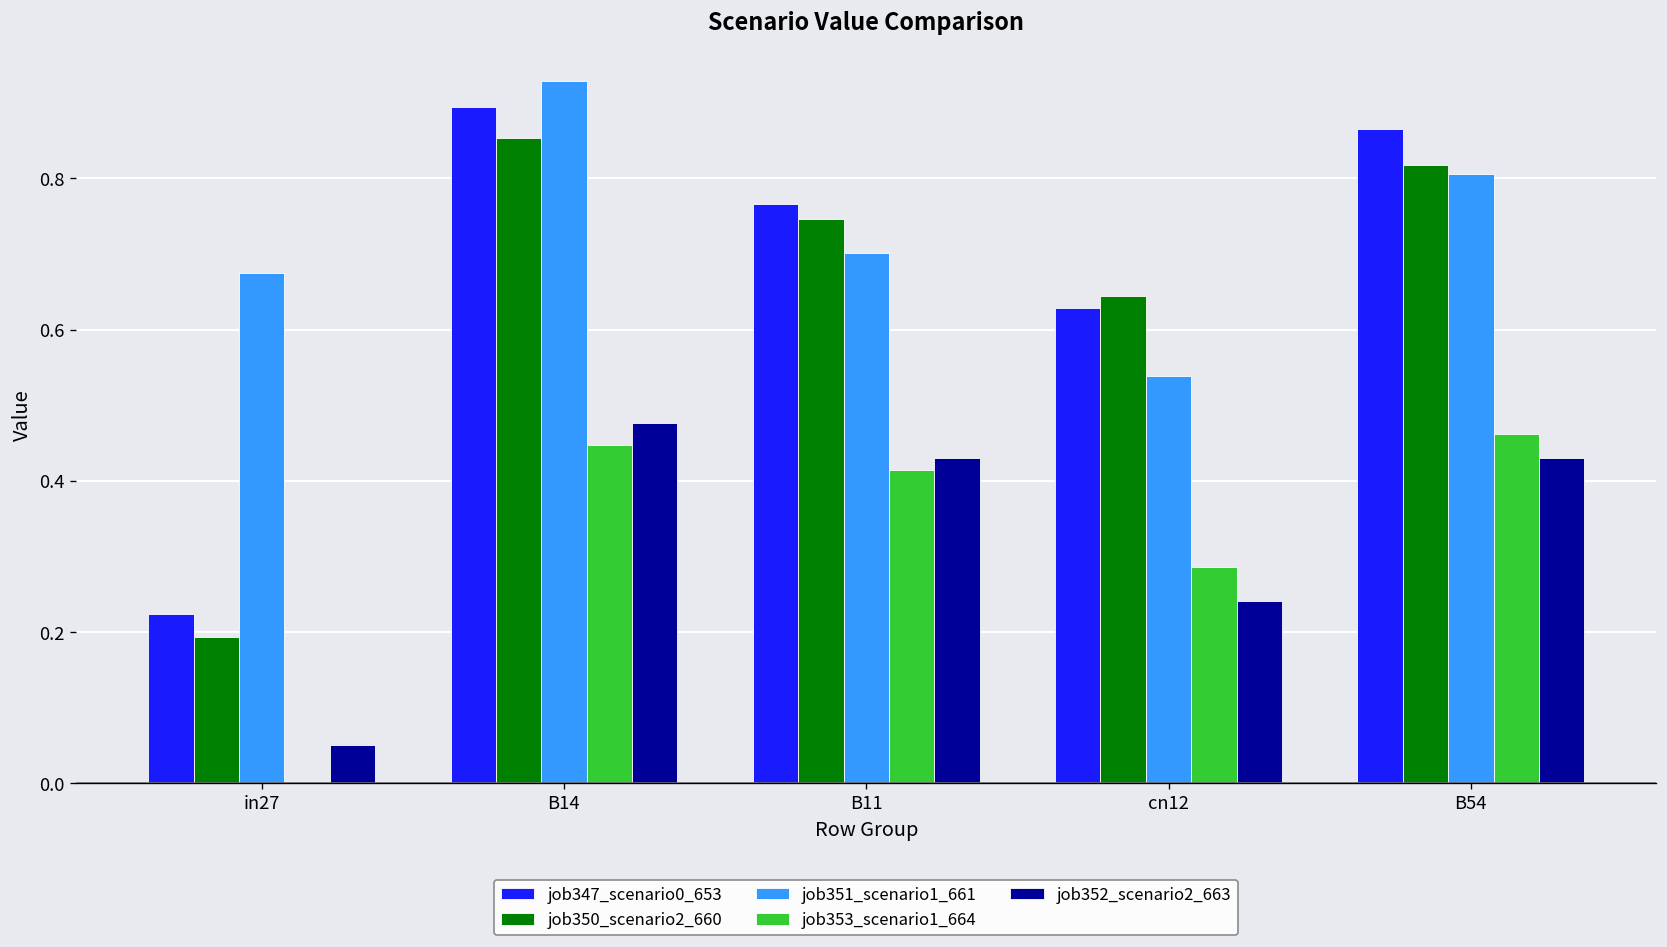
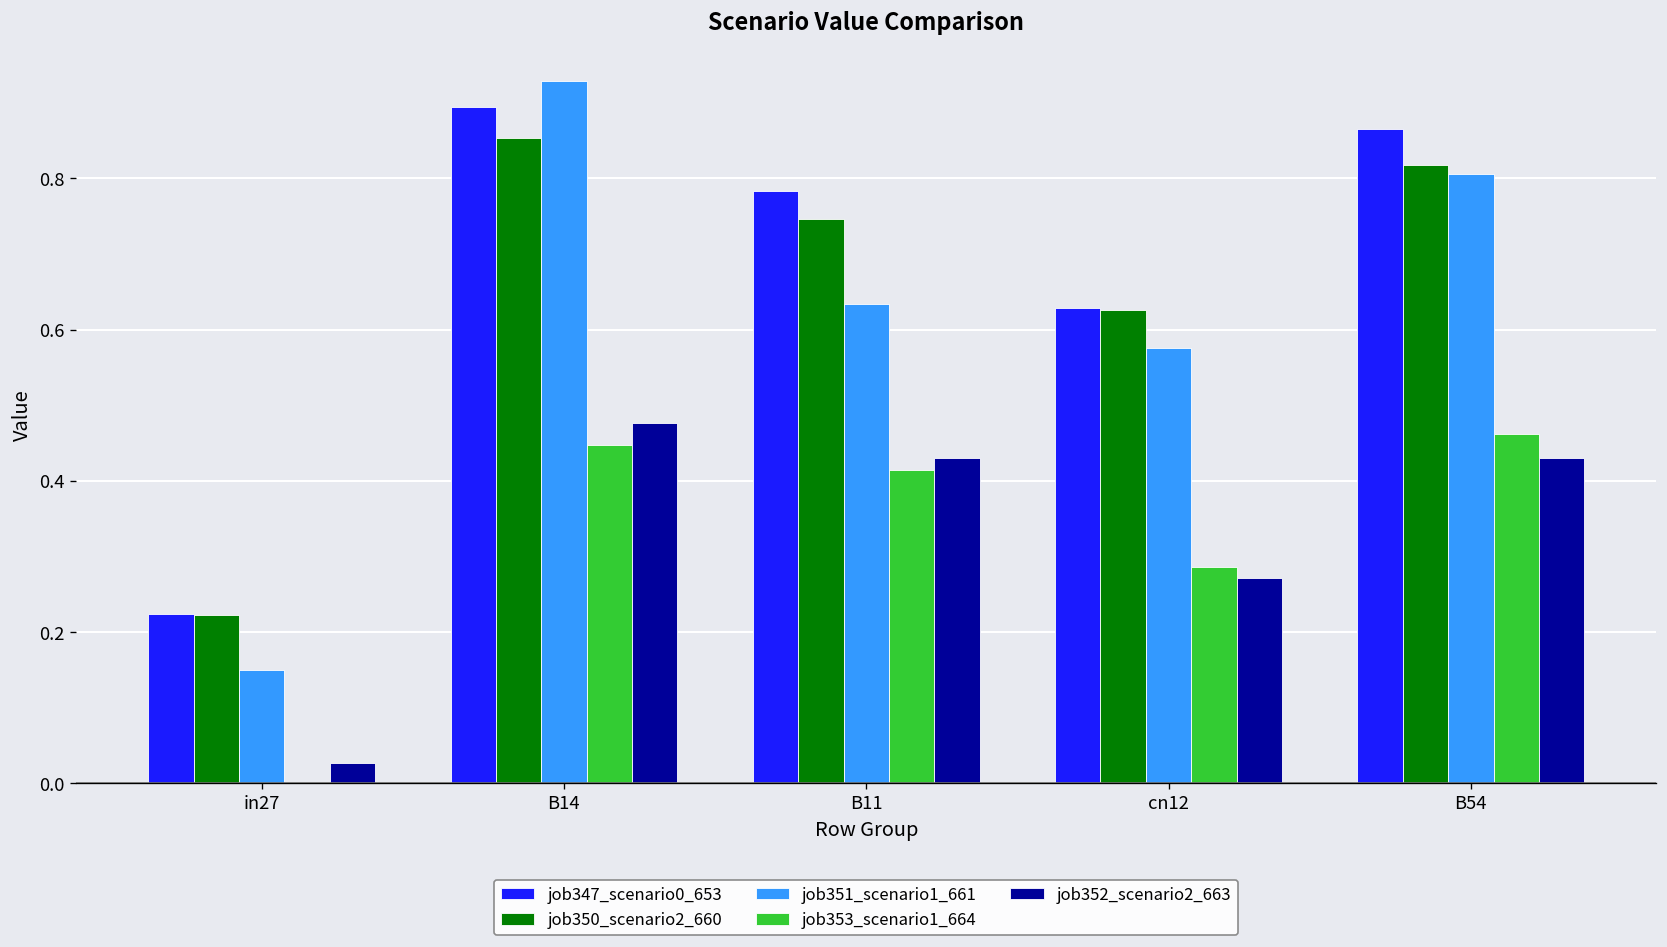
job350_scenario2_660, in27: 0.19 -> 0.22
job351_scenario1_661, in27: 0.67 -> 0.15
job352_scenario2_663, in27: 0.05 -> 0.03
job347_scenario0_653, B11: 0.77 -> 0.78
job351_scenario1_661, B11: 0.70 -> 0.63
job350_scenario2_660, cn12: 0.64 -> 0.63
job351_scenario1_661, cn12: 0.54 -> 0.58
job352_scenario2_663, cn12: 0.24 -> 0.27
